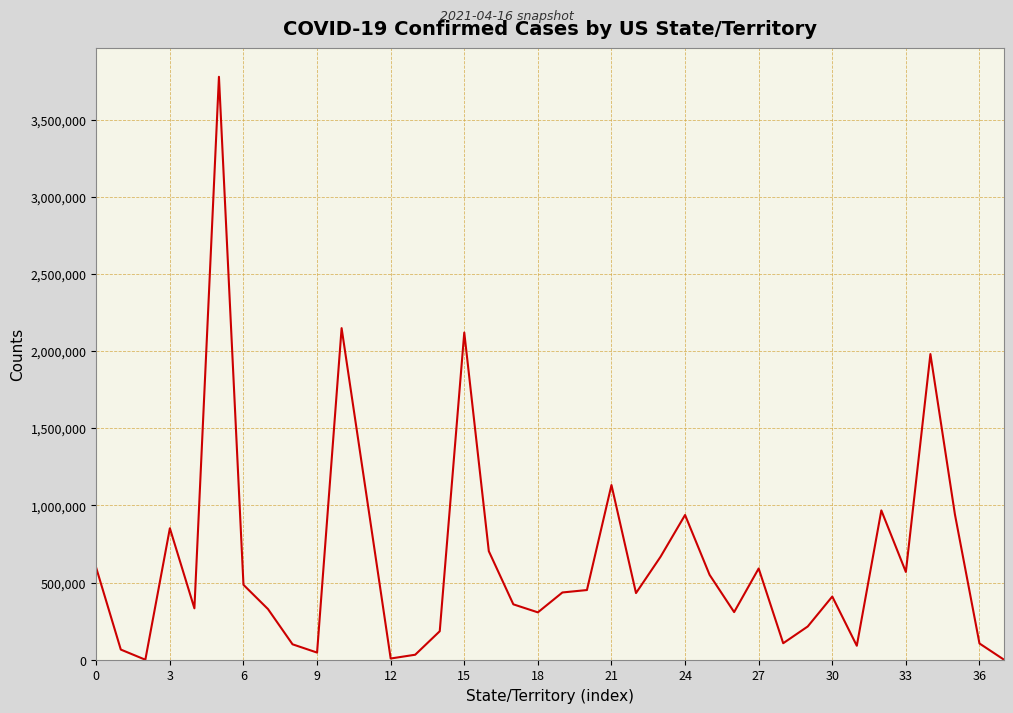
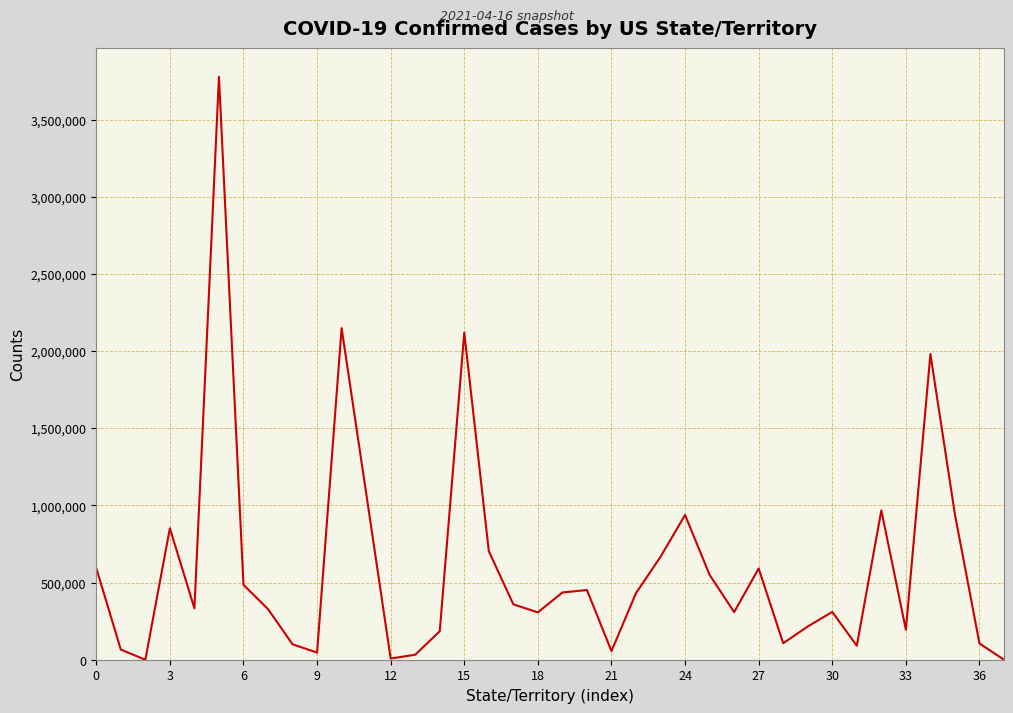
21: 1,130,000 -> 60,000
30: 410,000 -> 310,000
33: 570,000 -> 190,000
